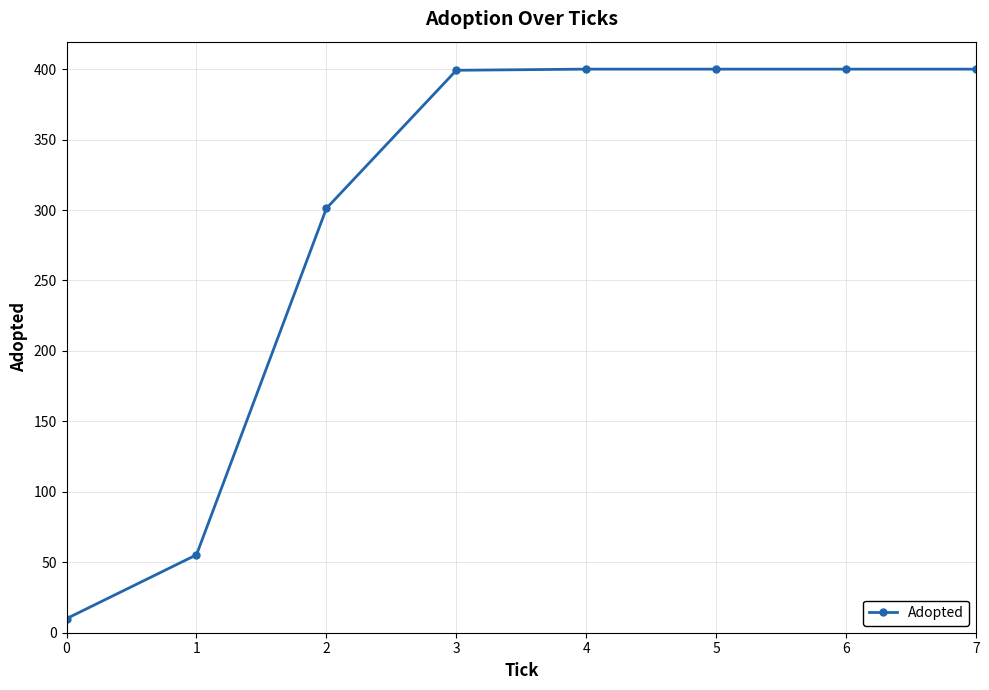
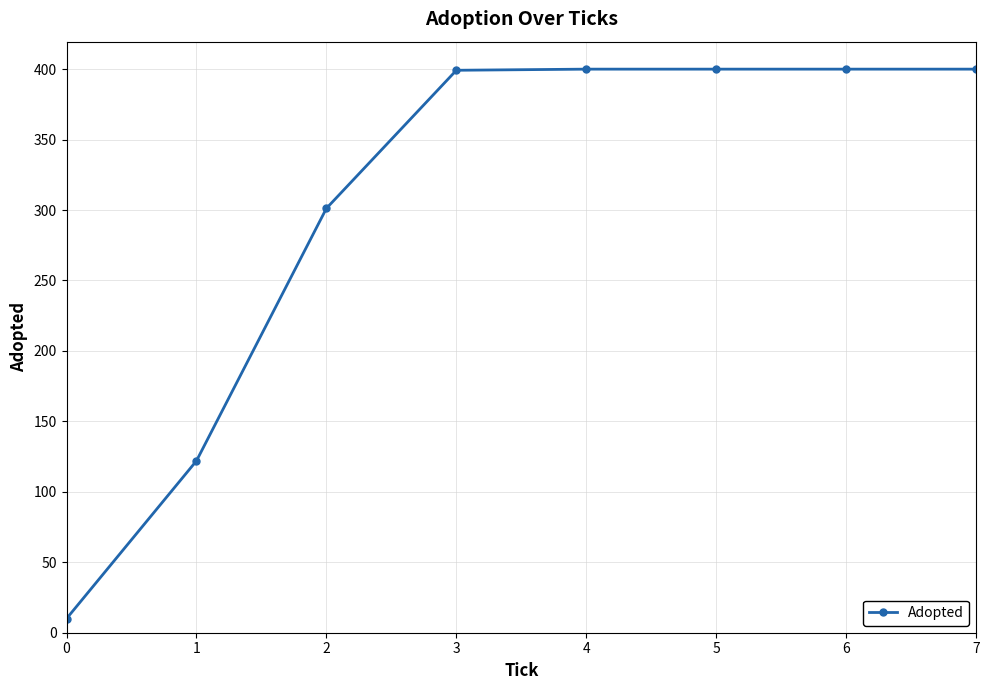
1: 55 -> 122
